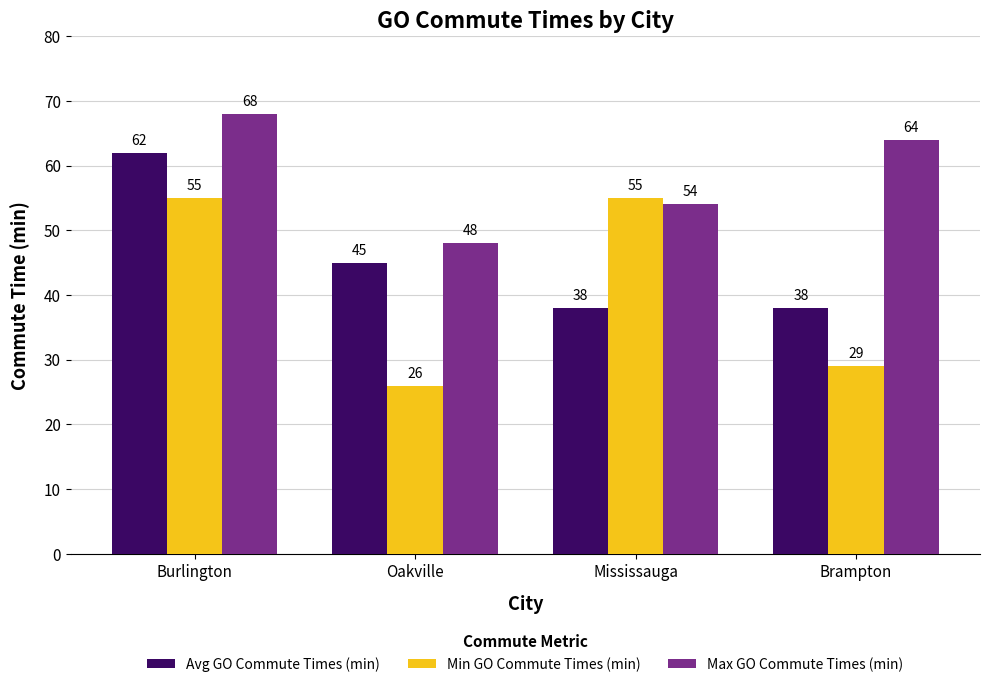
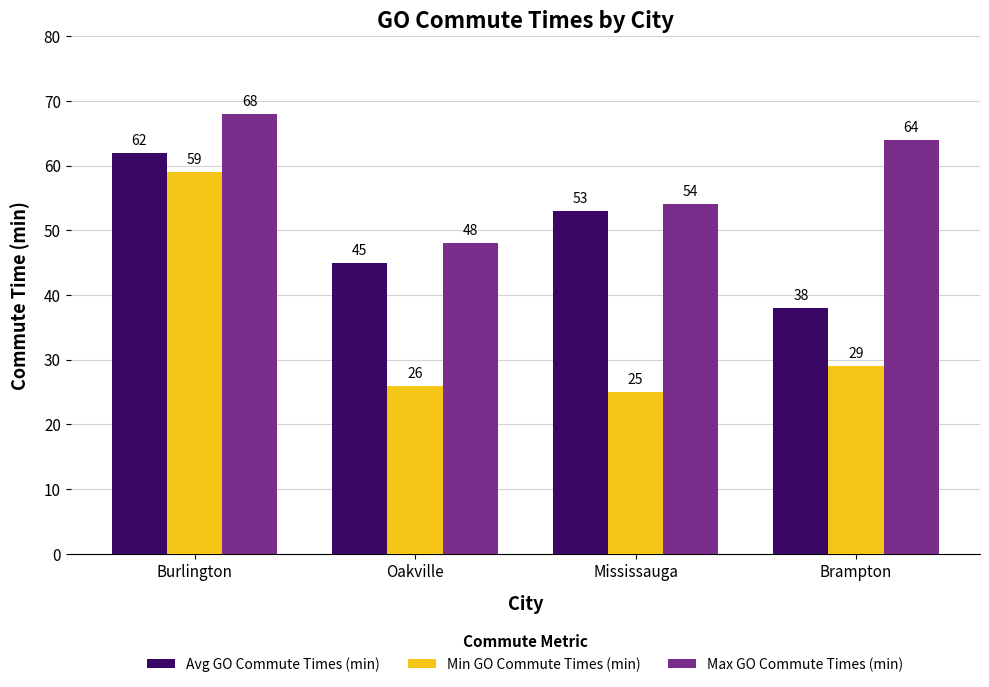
Min GO Commute Times (min), Burlington: 55 -> 59
Avg GO Commute Times (min), Mississauga: 38 -> 53
Min GO Commute Times (min), Mississauga: 55 -> 25
